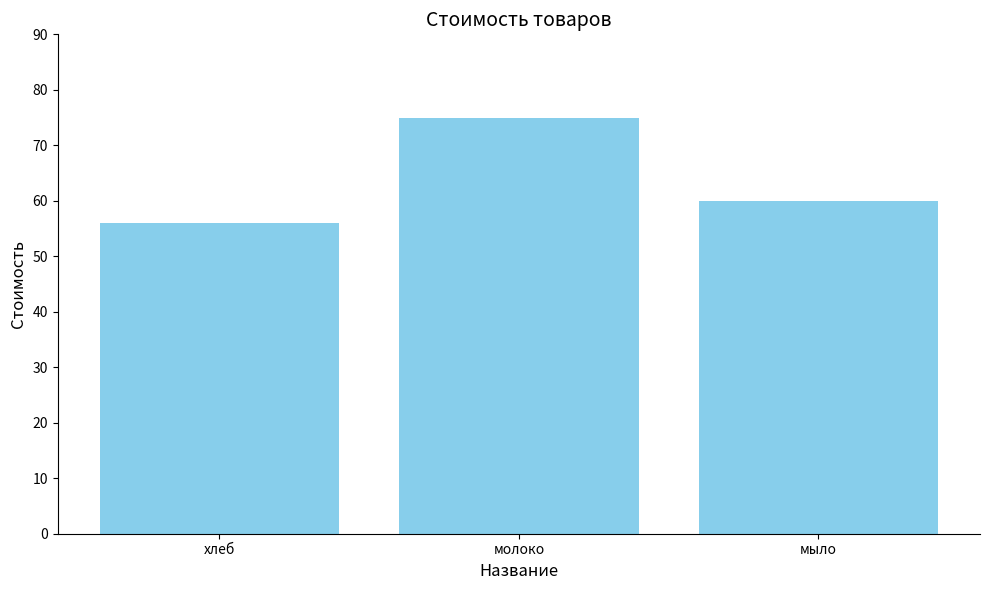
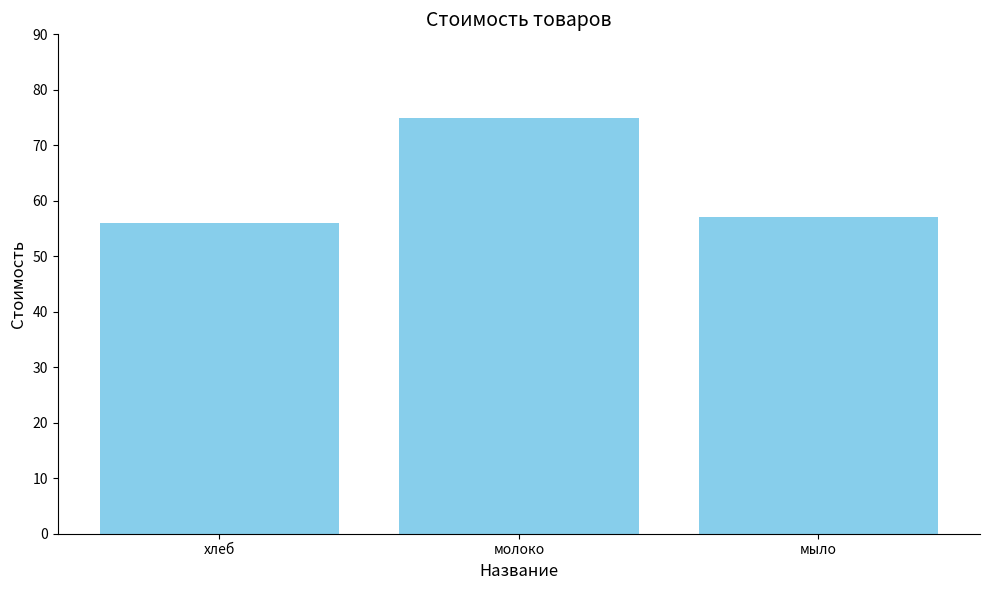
мыло: 60 -> 57
